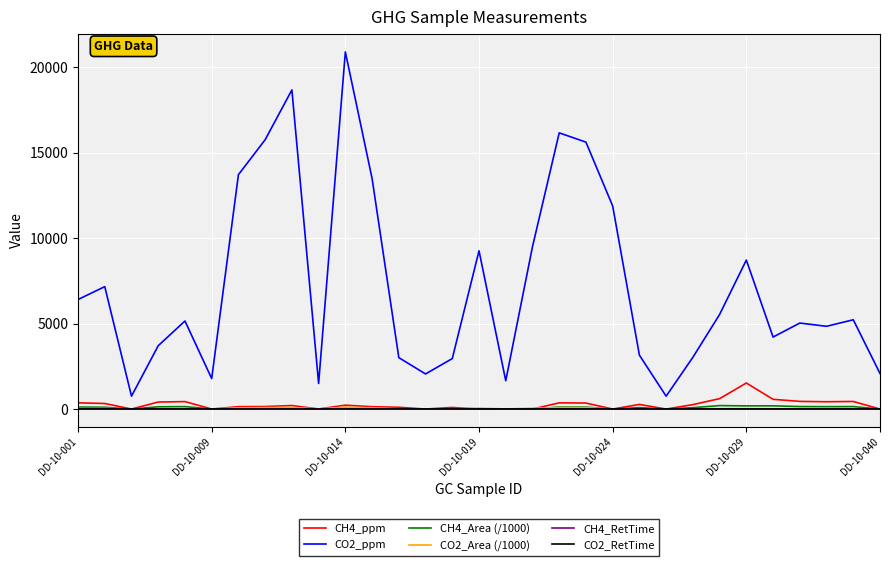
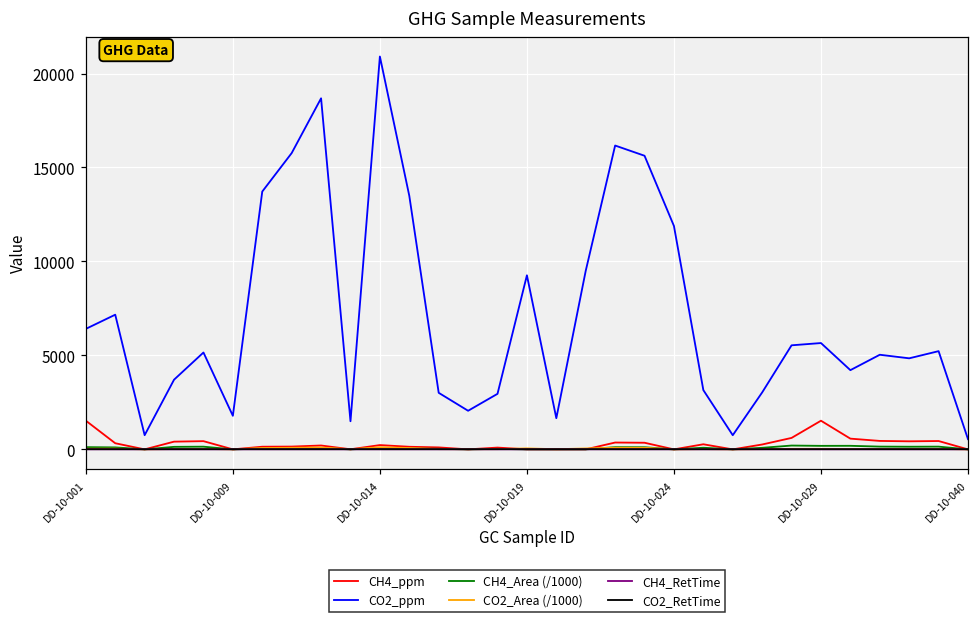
CH4_ppm, DD-10-001: 400 -> 1500
CO2_ppm, DD-10-029: 8700 -> 5700
CO2_ppm, DD-10-040: 2100 -> 500
